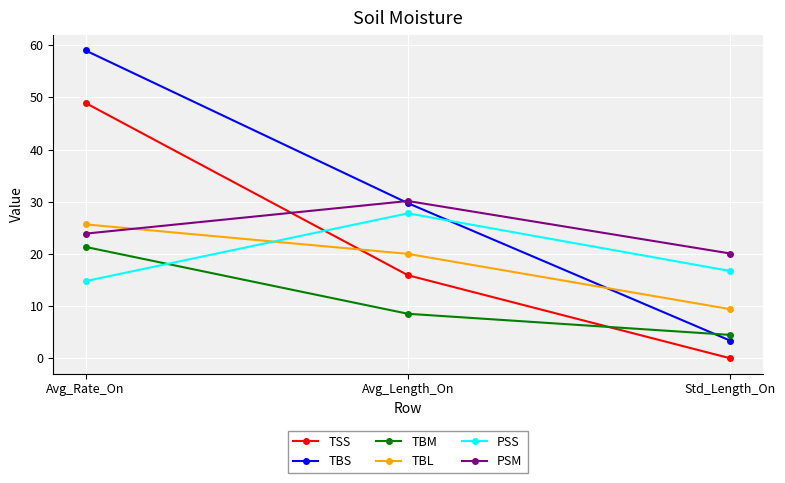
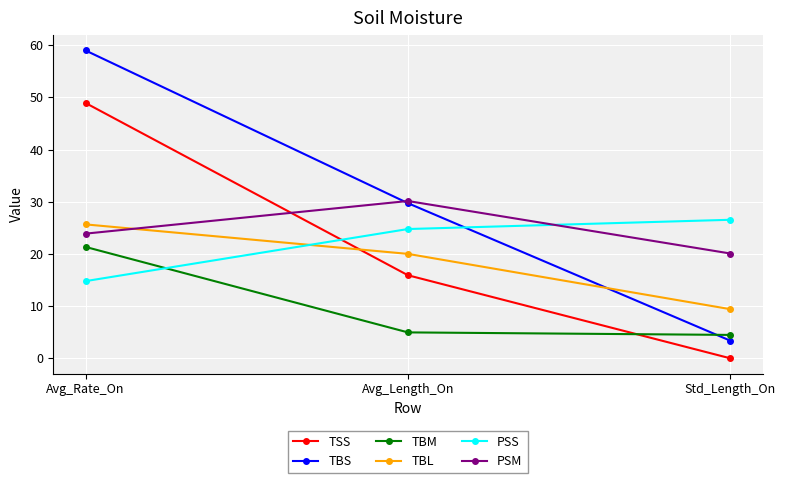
TBM, Avg_Length_On: 9 -> 5
PSS, Avg_Length_On: 28 -> 25
PSS, Std_Length_On: 17 -> 27
